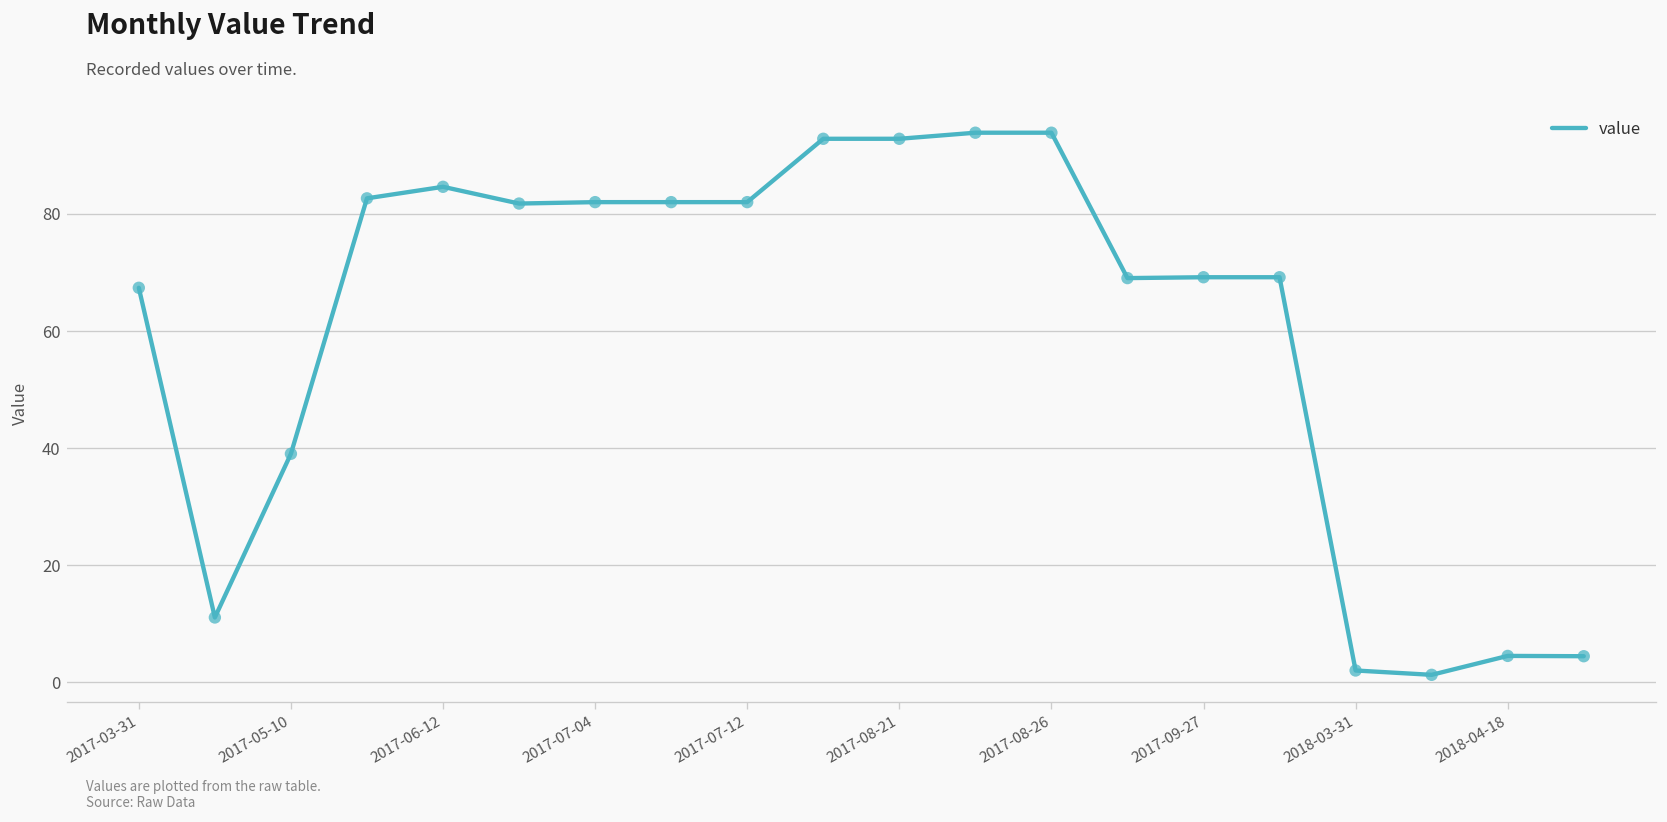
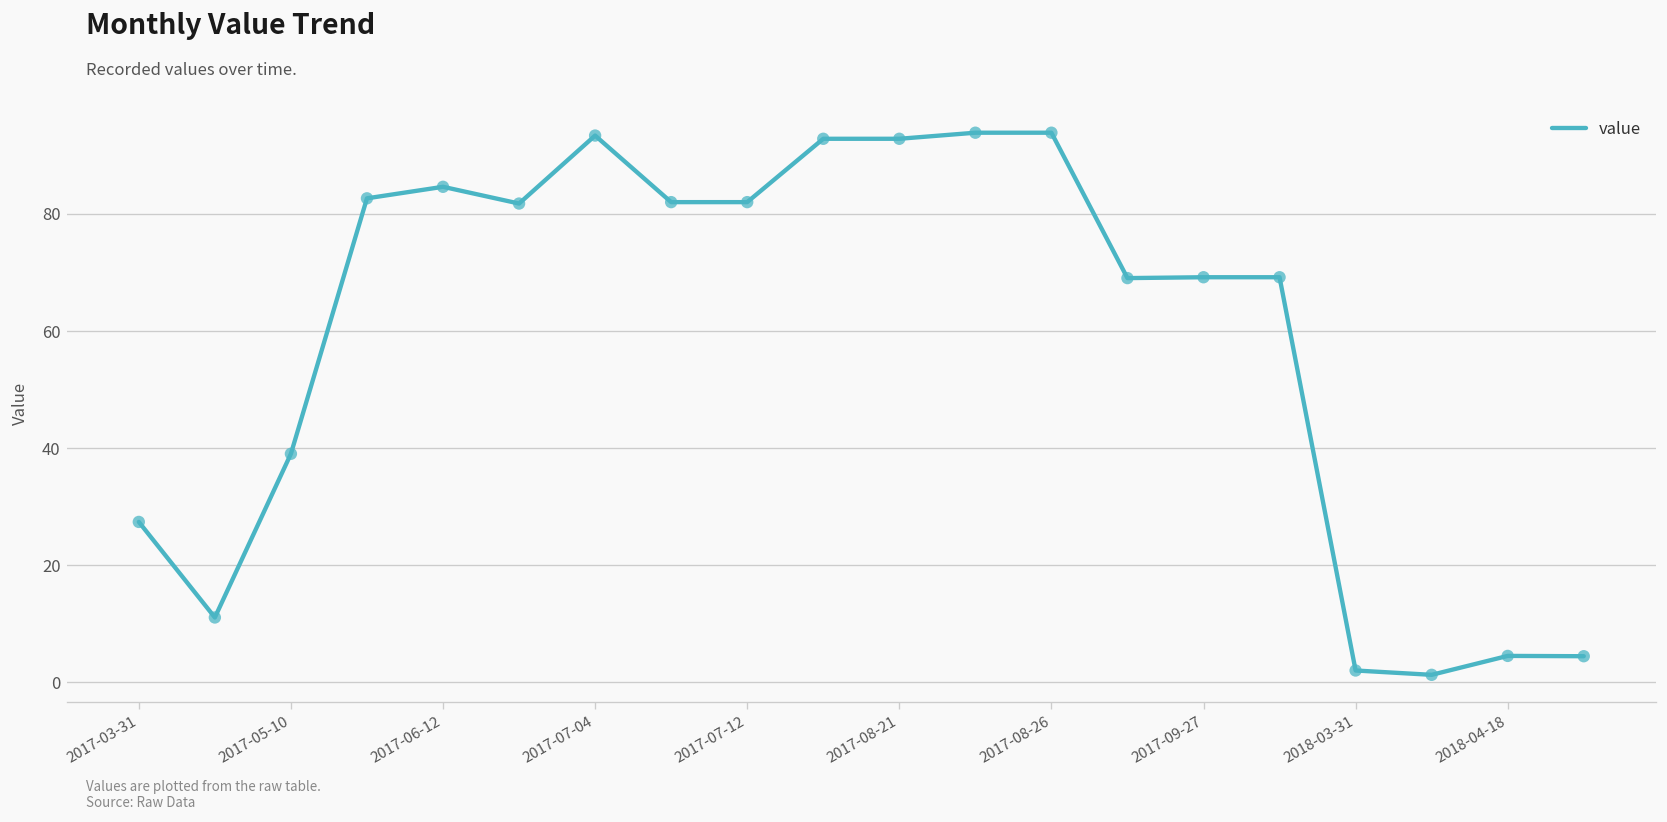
2017-03-31: 67 -> 27
2017-07-04: 82 -> 93
